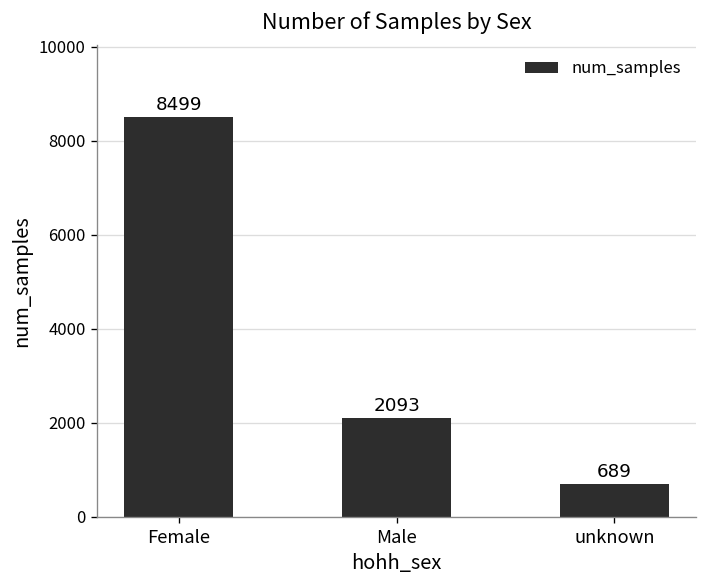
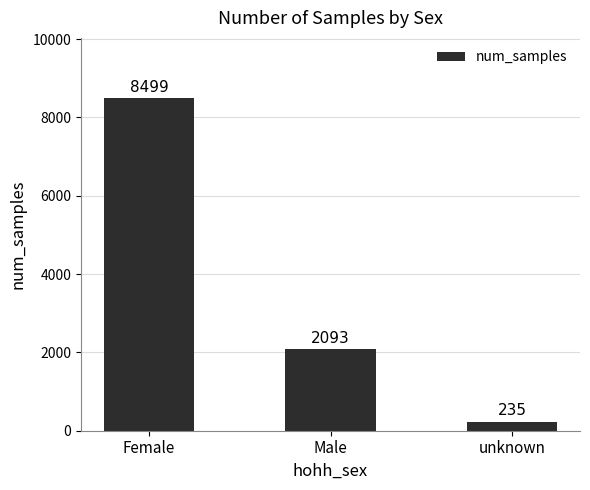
unknown: 689 -> 235
